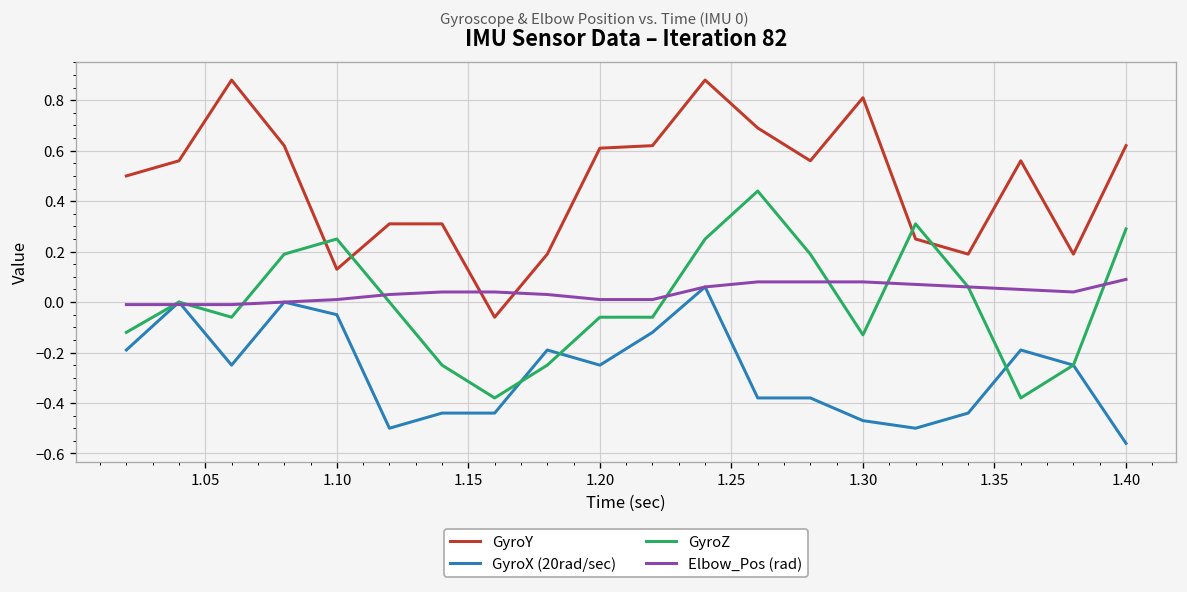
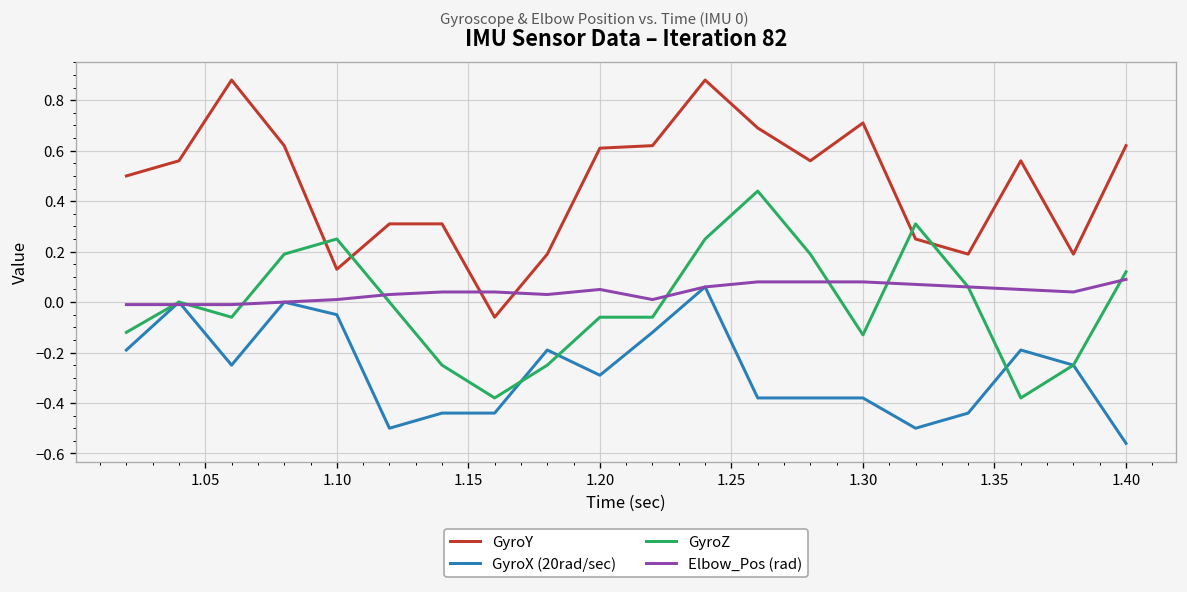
GyroX (20rad/sec), 1.20: -0.25 -> -0.29
Elbow_Pos (rad), 1.20: 0.01 -> 0.05
GyroY, 1.30: 0.81 -> 0.71
GyroX (20rad/sec), 1.30: -0.47 -> -0.38
GyroZ, 1.40: 0.29 -> 0.12
